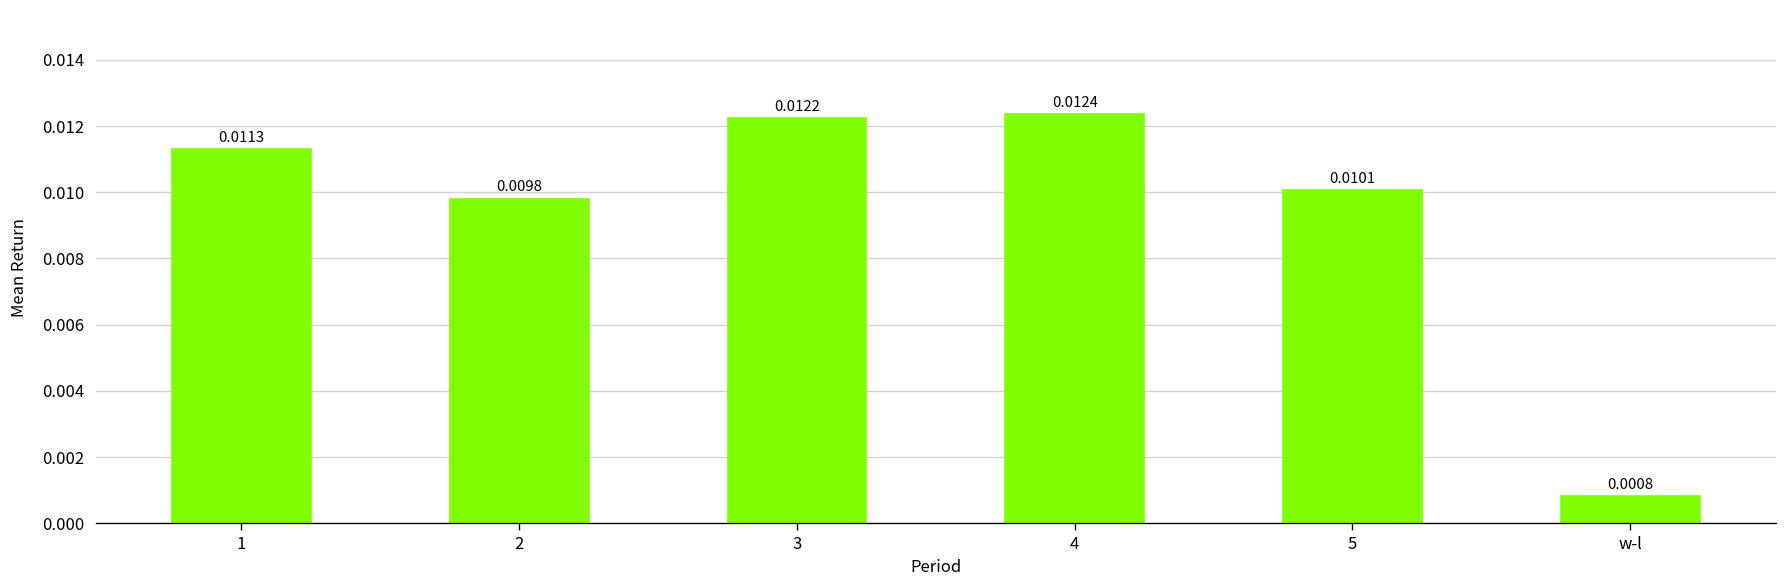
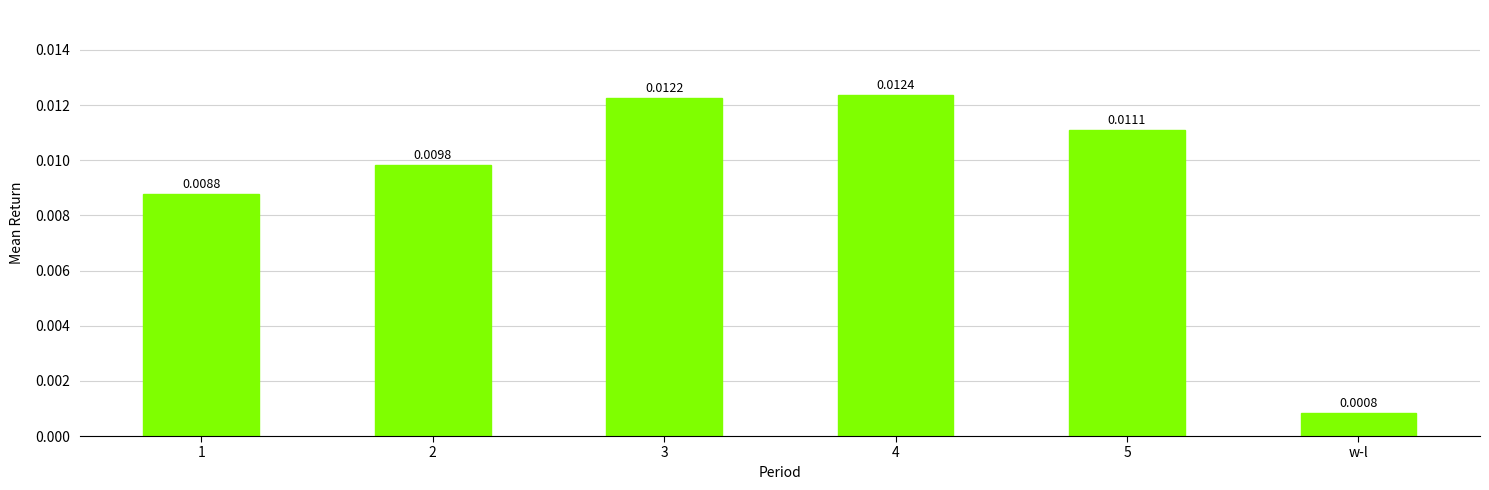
1: 0.0113 -> 0.0088
5: 0.0101 -> 0.0111
